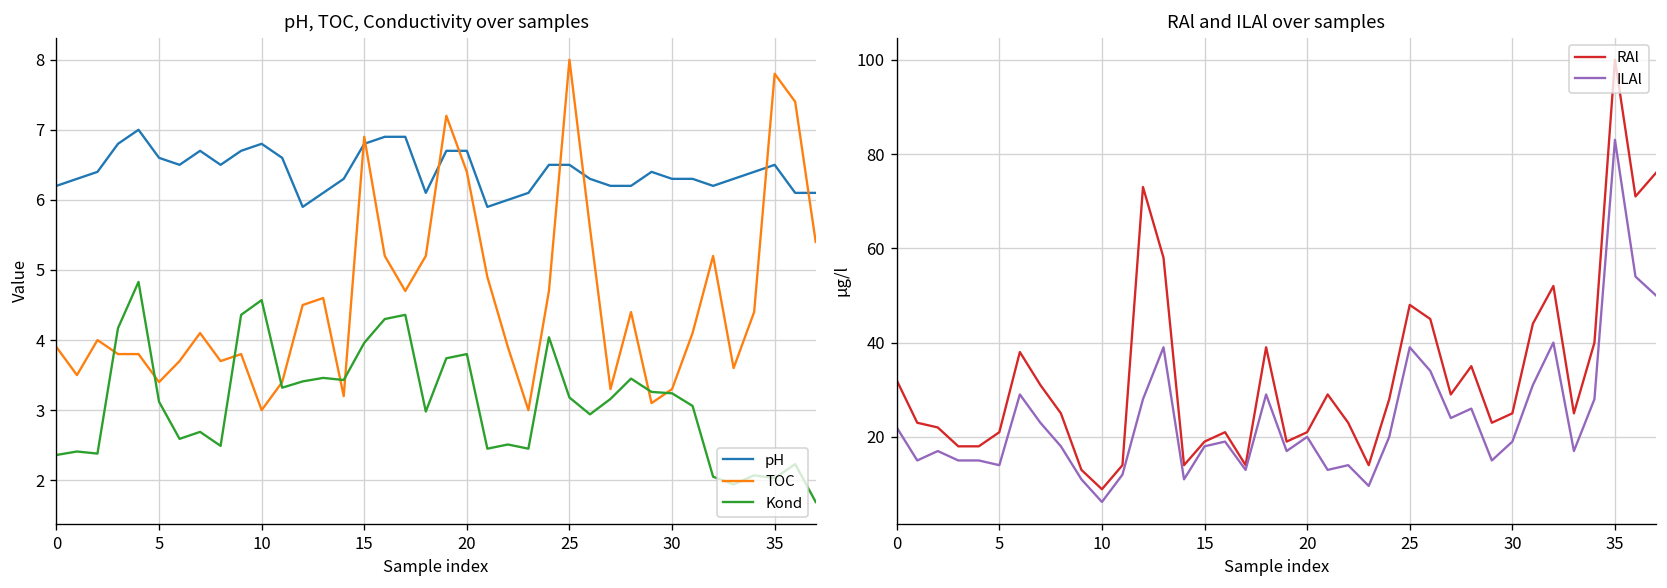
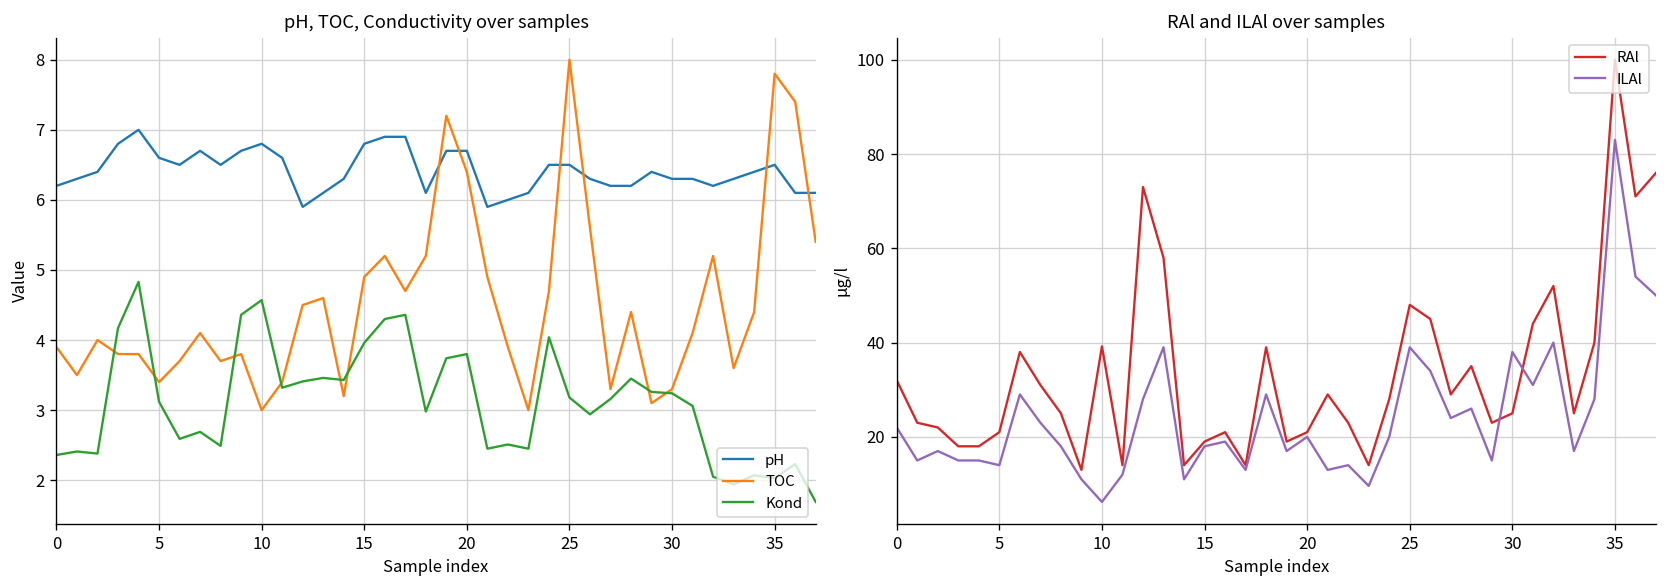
pH, TOC, Conductivity over samples, TOC, 15: 6.9 -> 4.9
RAl and ILAl over samples, RAl, 10: 9 -> 39
RAl and ILAl over samples, ILAl, 30: 19 -> 38
